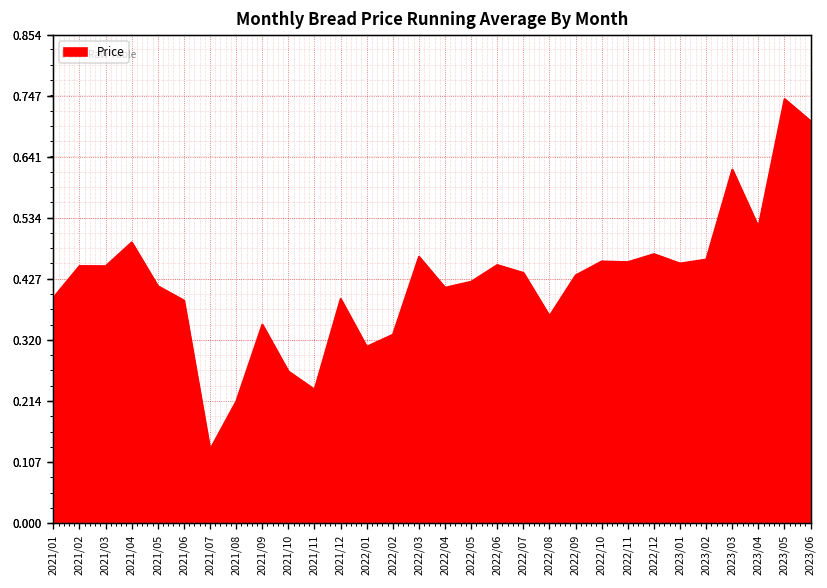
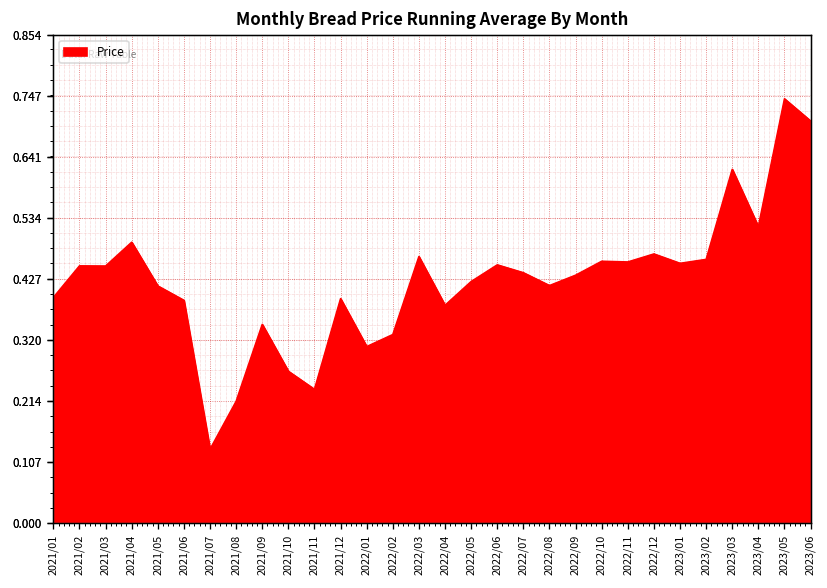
2022/04: 0.41 -> 0.38
2022/08: 0.36 -> 0.42
